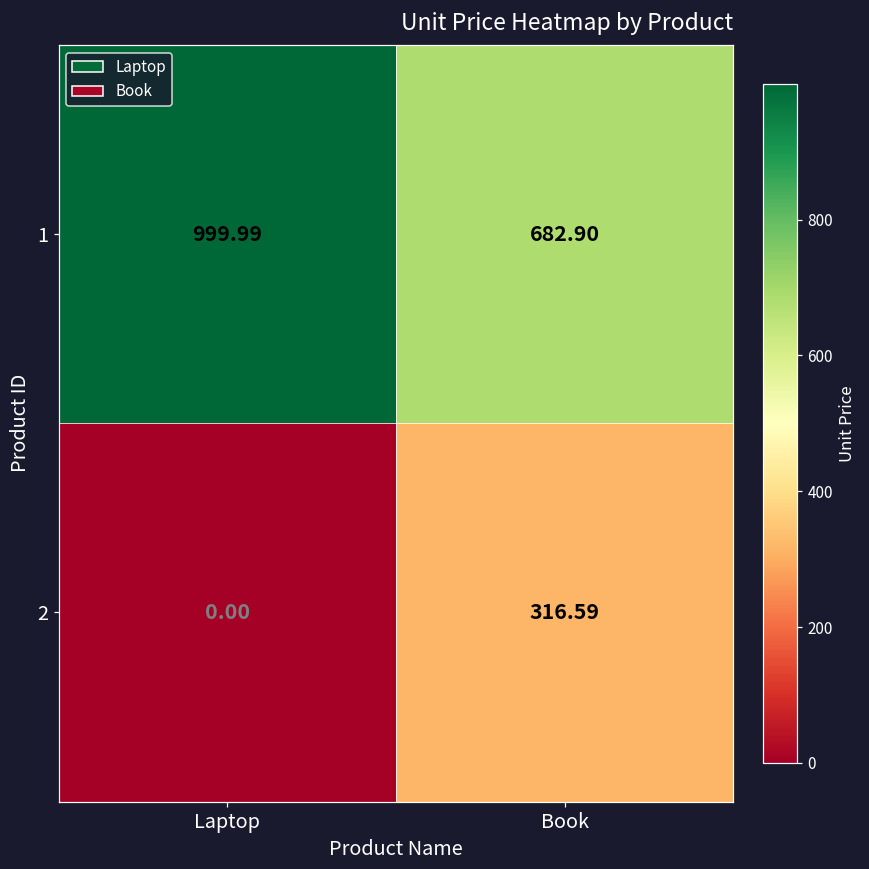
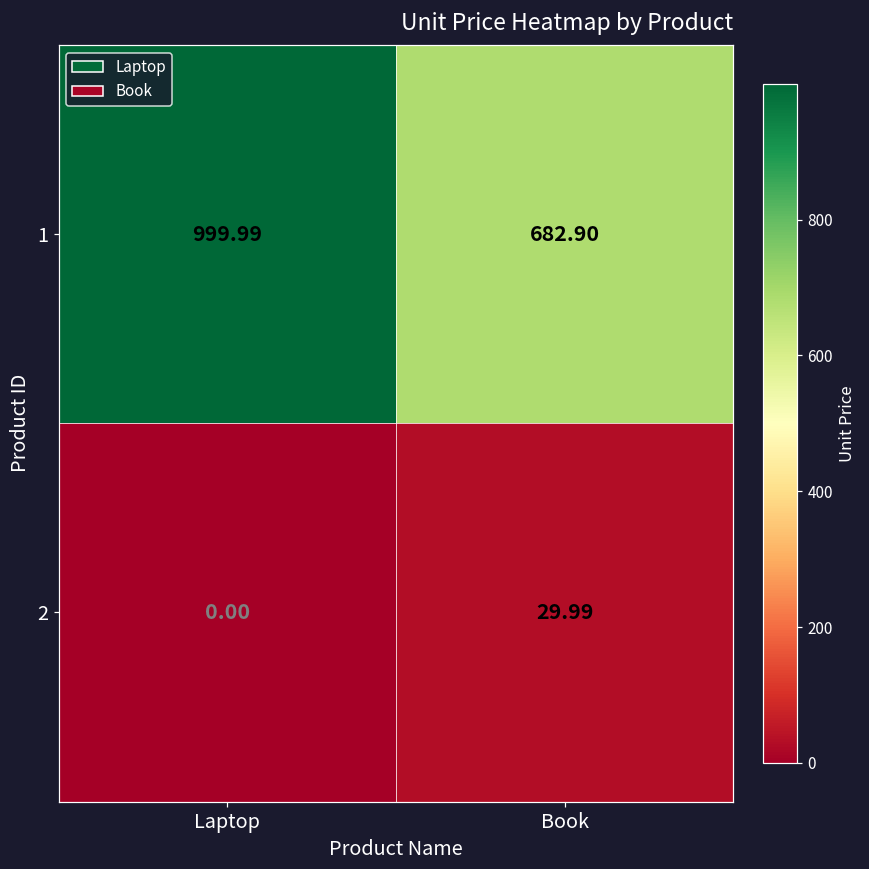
2, Book: 316.59 -> 29.99
